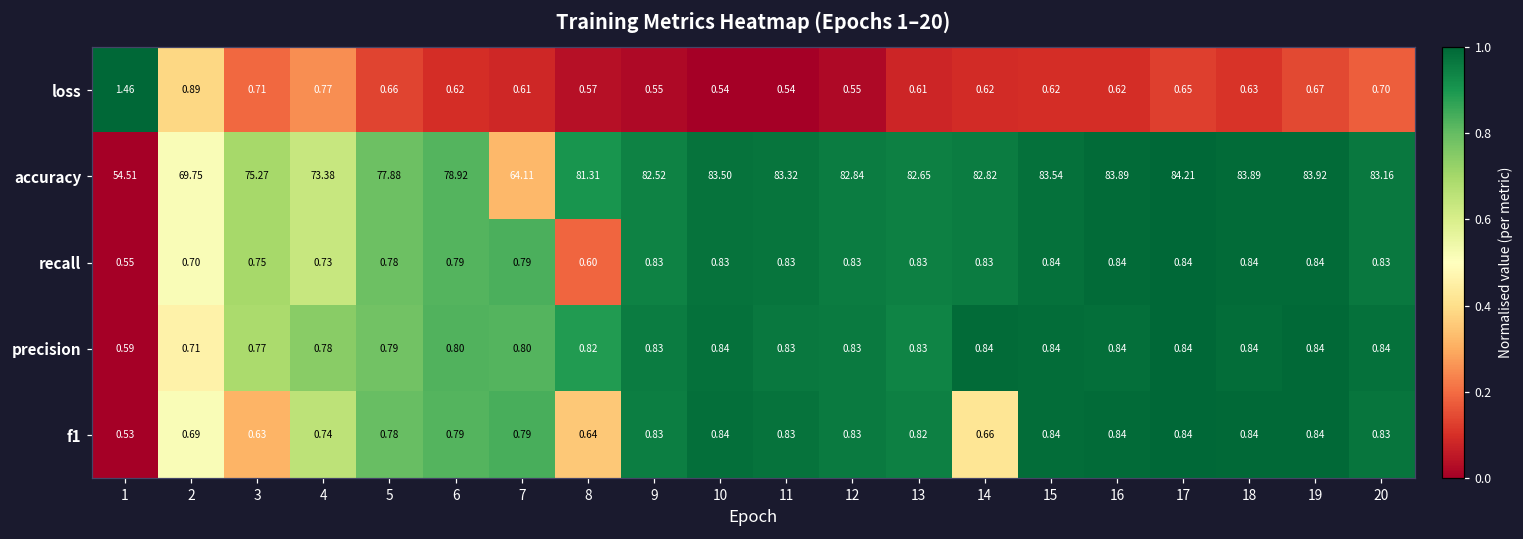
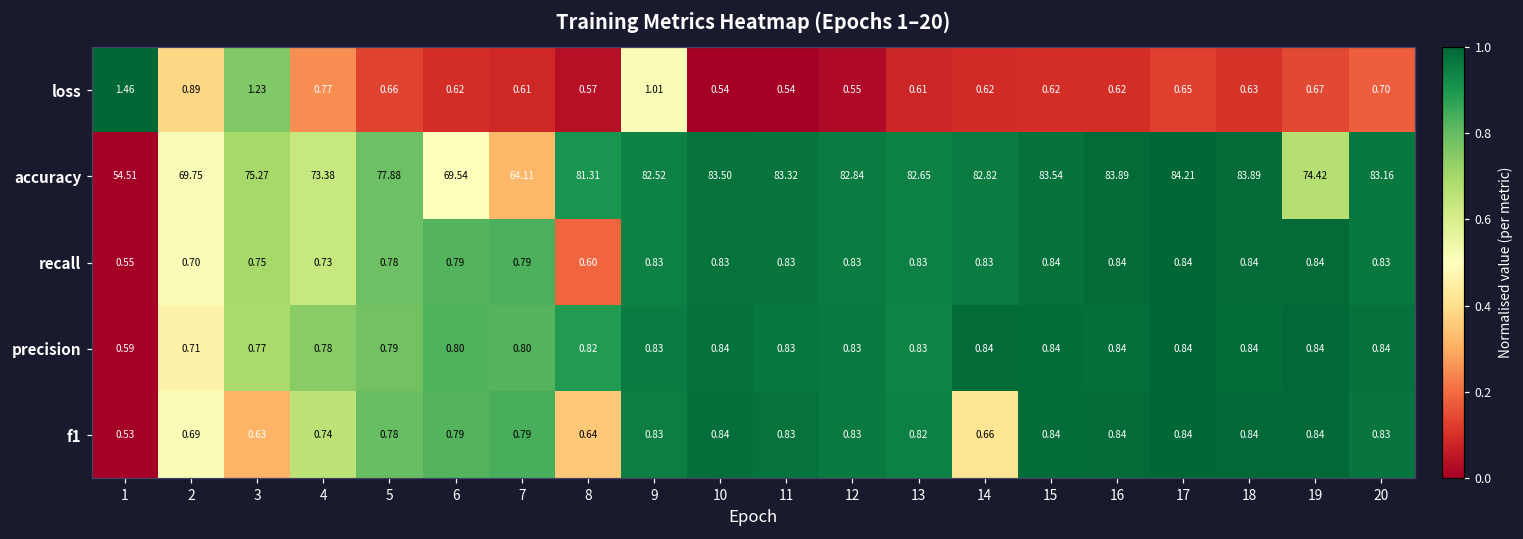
loss, 3: 0.71 -> 1.23
loss, 9: 0.55 -> 1.01
accuracy, 6: 78.92 -> 69.54
accuracy, 19: 83.92 -> 74.42
